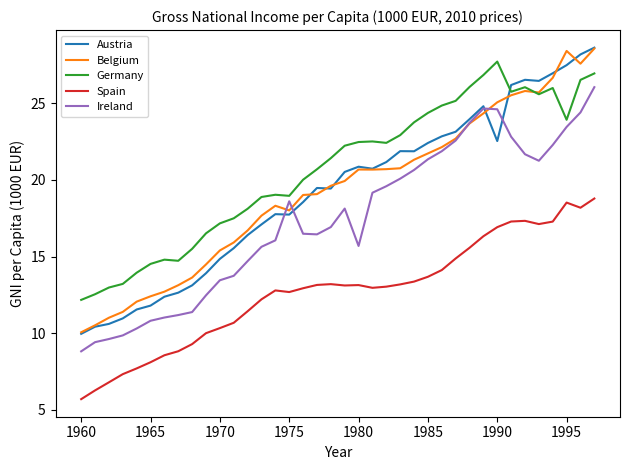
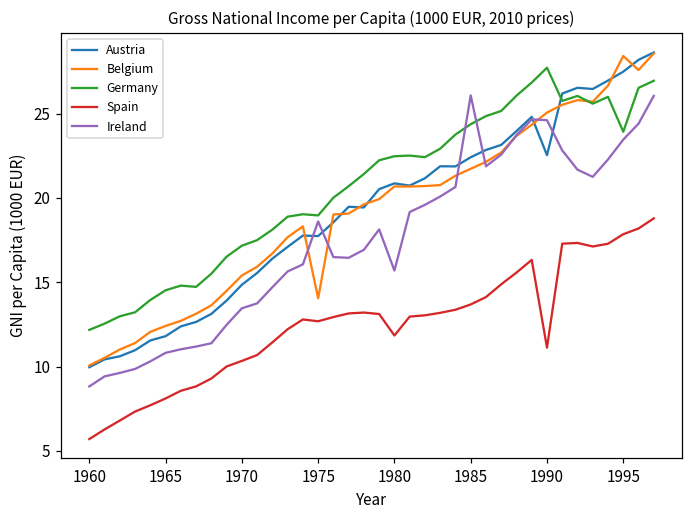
Belgium, 1975: 18.0 -> 14.0
Spain, 1980: 13.1 -> 11.8
Ireland, 1985: 21.3 -> 26.1
Spain, 1990: 16.9 -> 11.1
Spain, 1995: 18.5 -> 17.8
